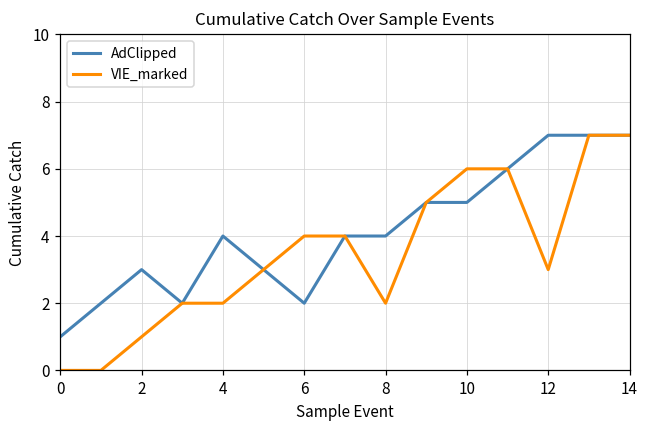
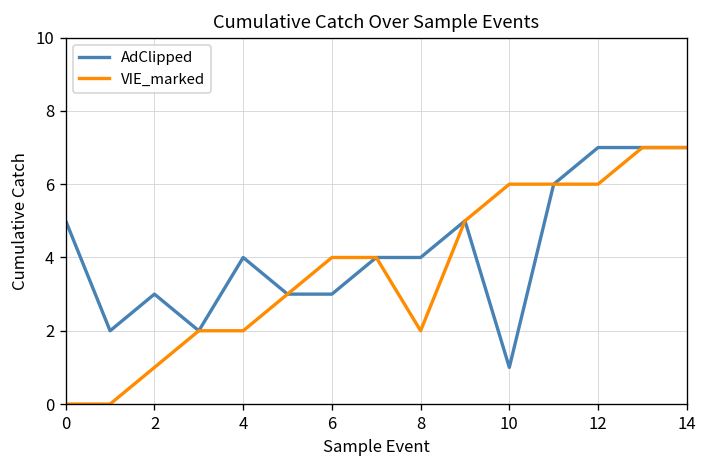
AdClipped, 0: 1 -> 5
AdClipped, 6: 2 -> 3
AdClipped, 10: 5 -> 1
VIE_marked, 12: 3 -> 6
